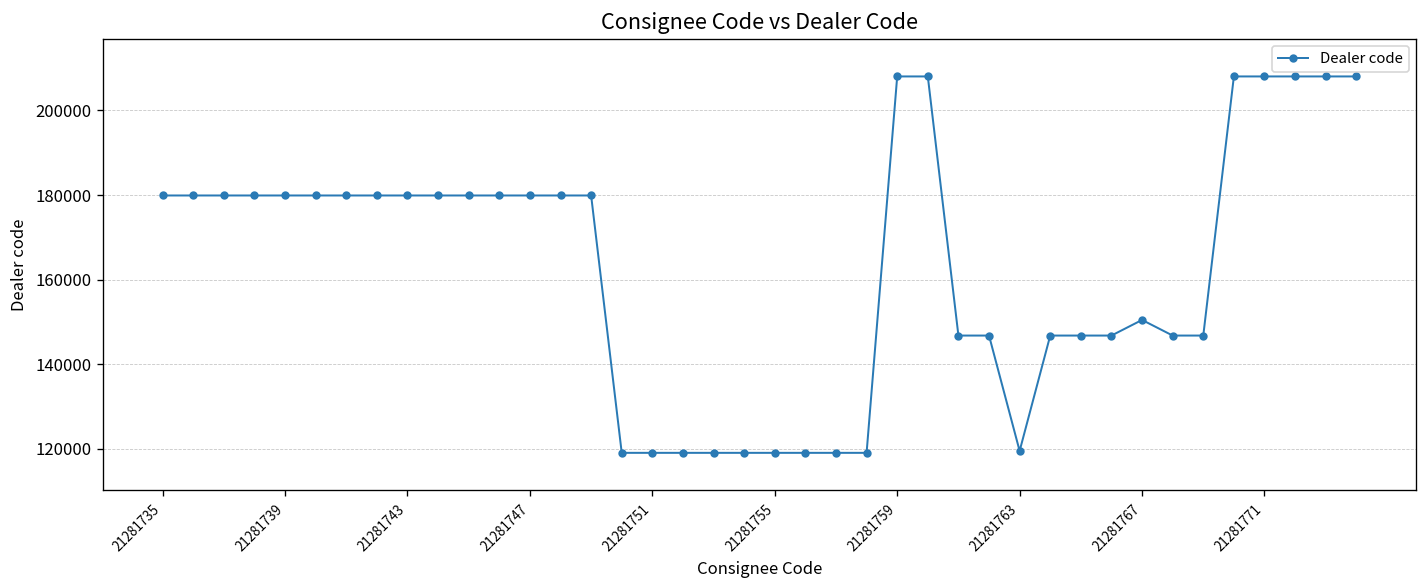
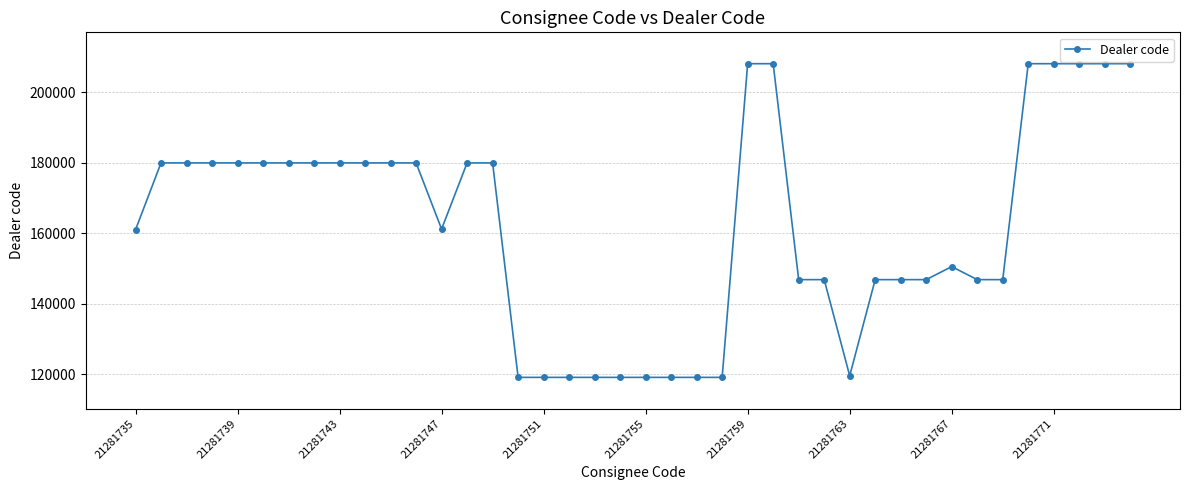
21281735: 180000 -> 161000
21281747: 180000 -> 161000
